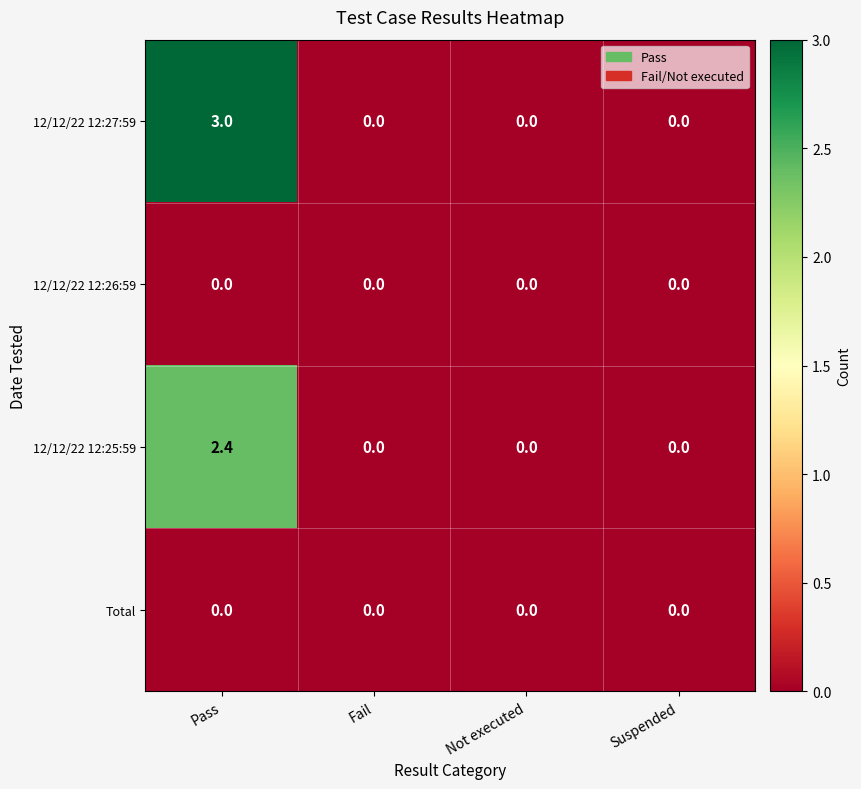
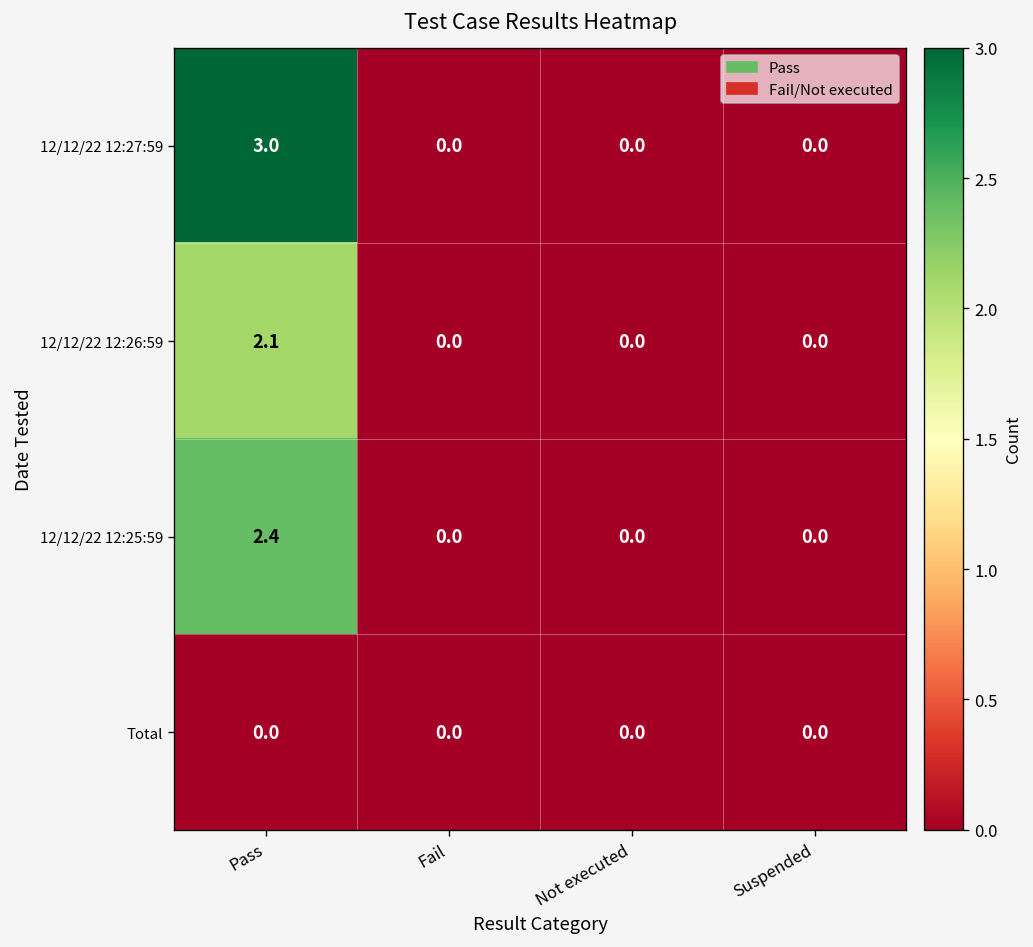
12/12/22 12:26:59, Pass: 0.0 -> 2.1
